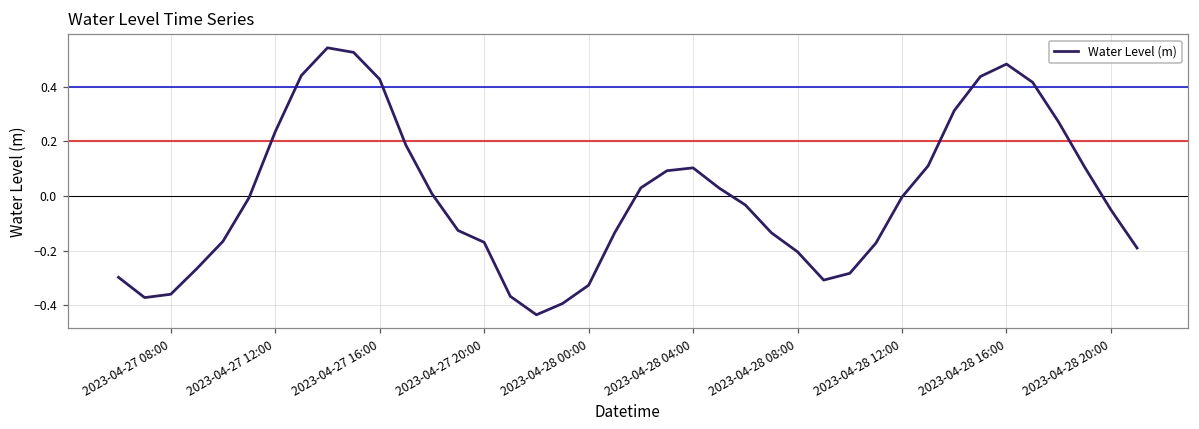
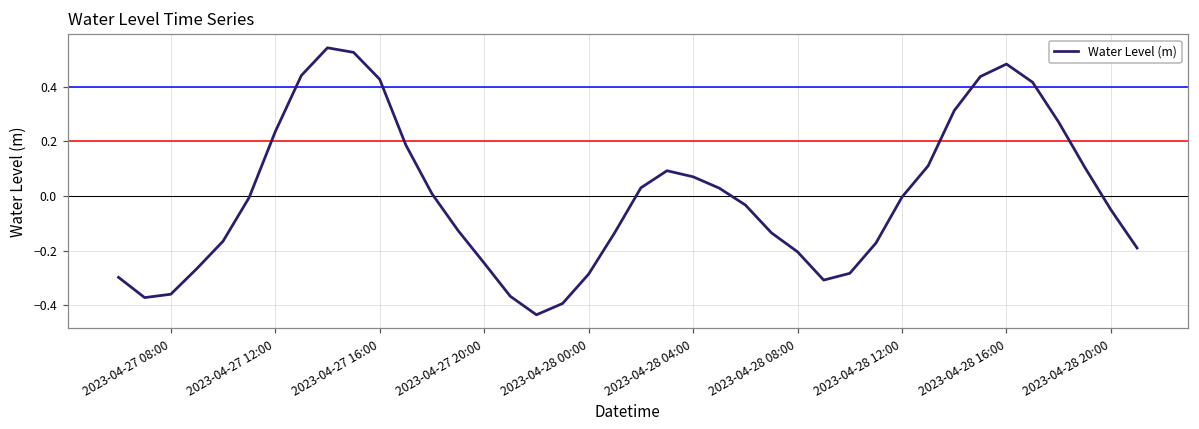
2023-04-27 20:00: -0.17 -> -0.25
2023-04-28 00:00: -0.33 -> -0.29
2023-04-28 04:00: 0.10 -> 0.07
